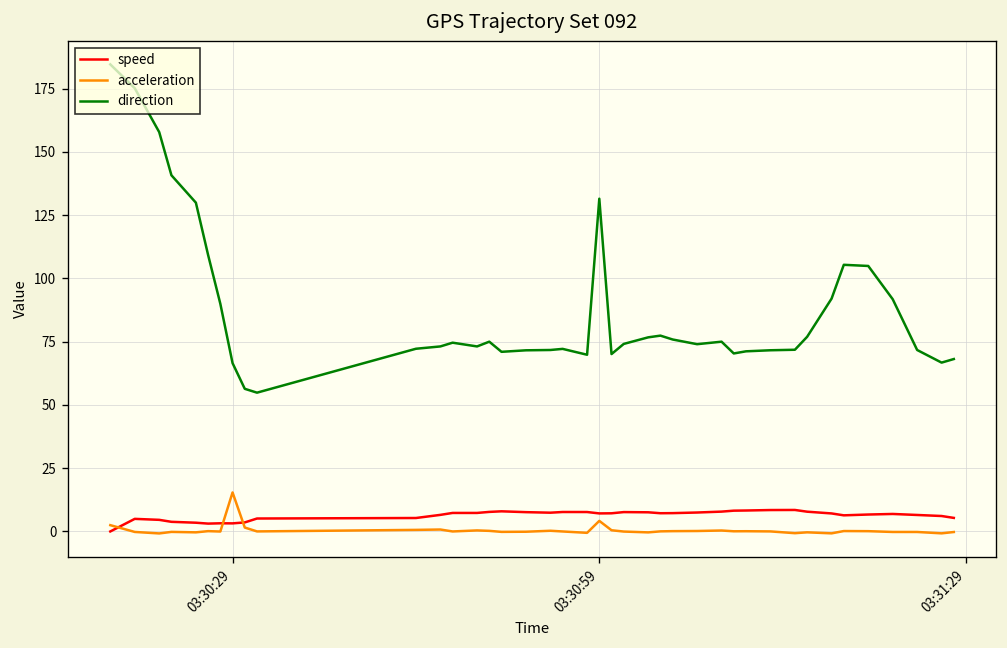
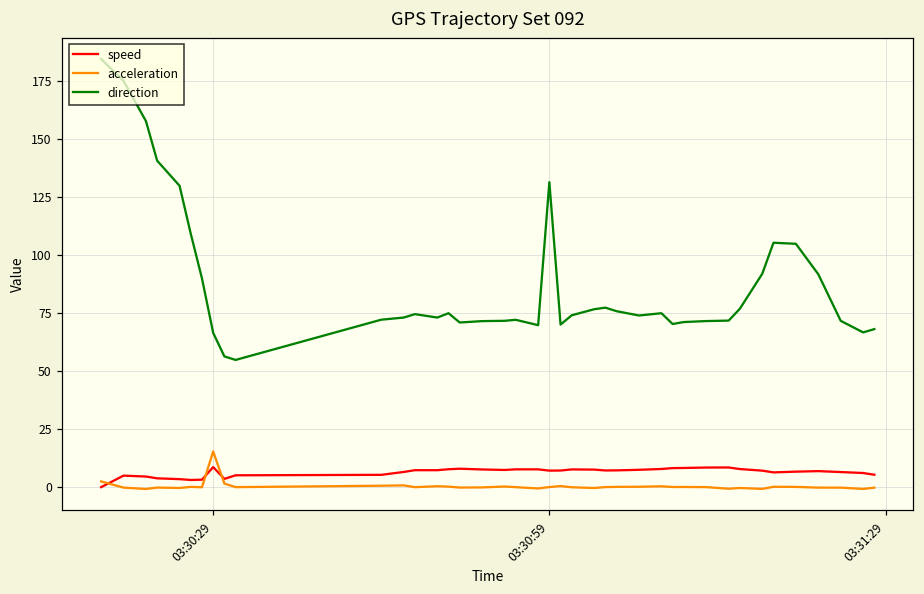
speed, 03:30:29: 3 -> 9
acceleration, 03:30:59: 4 -> 0
